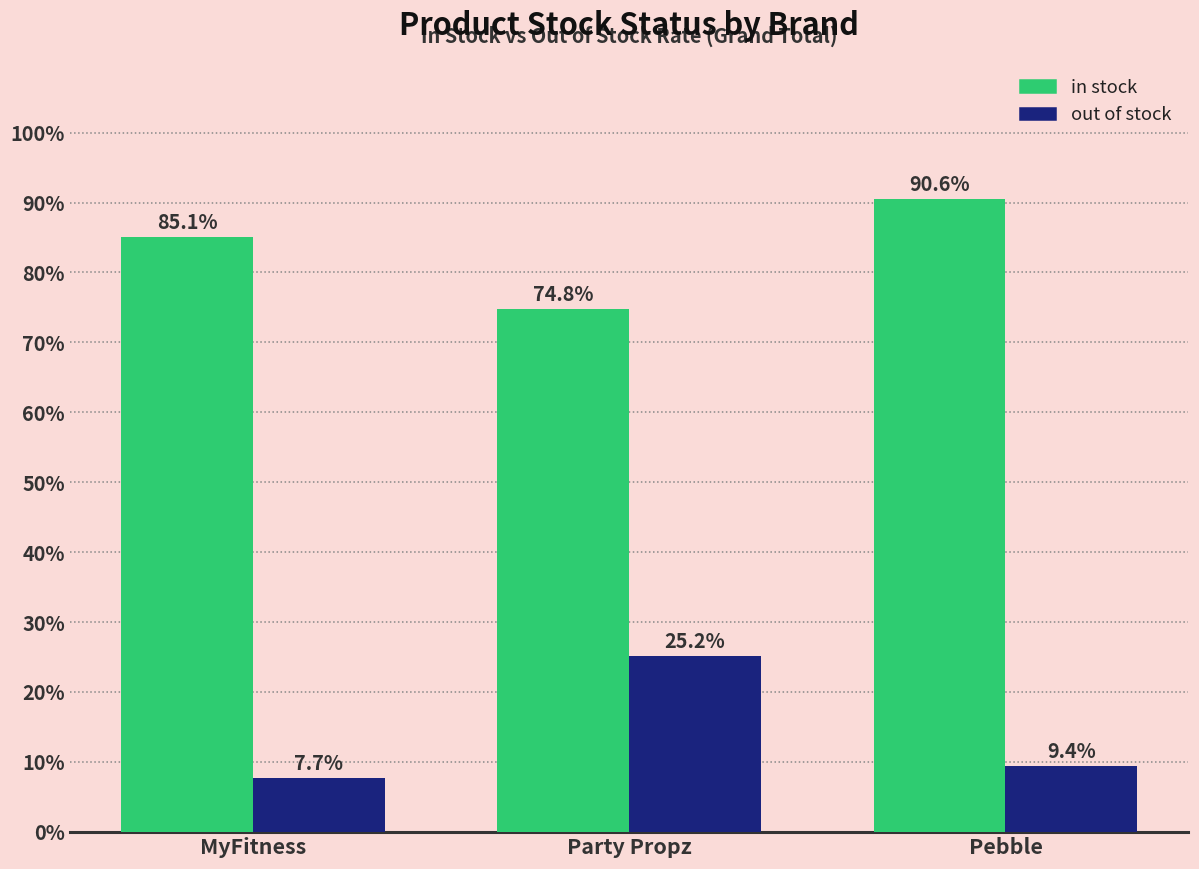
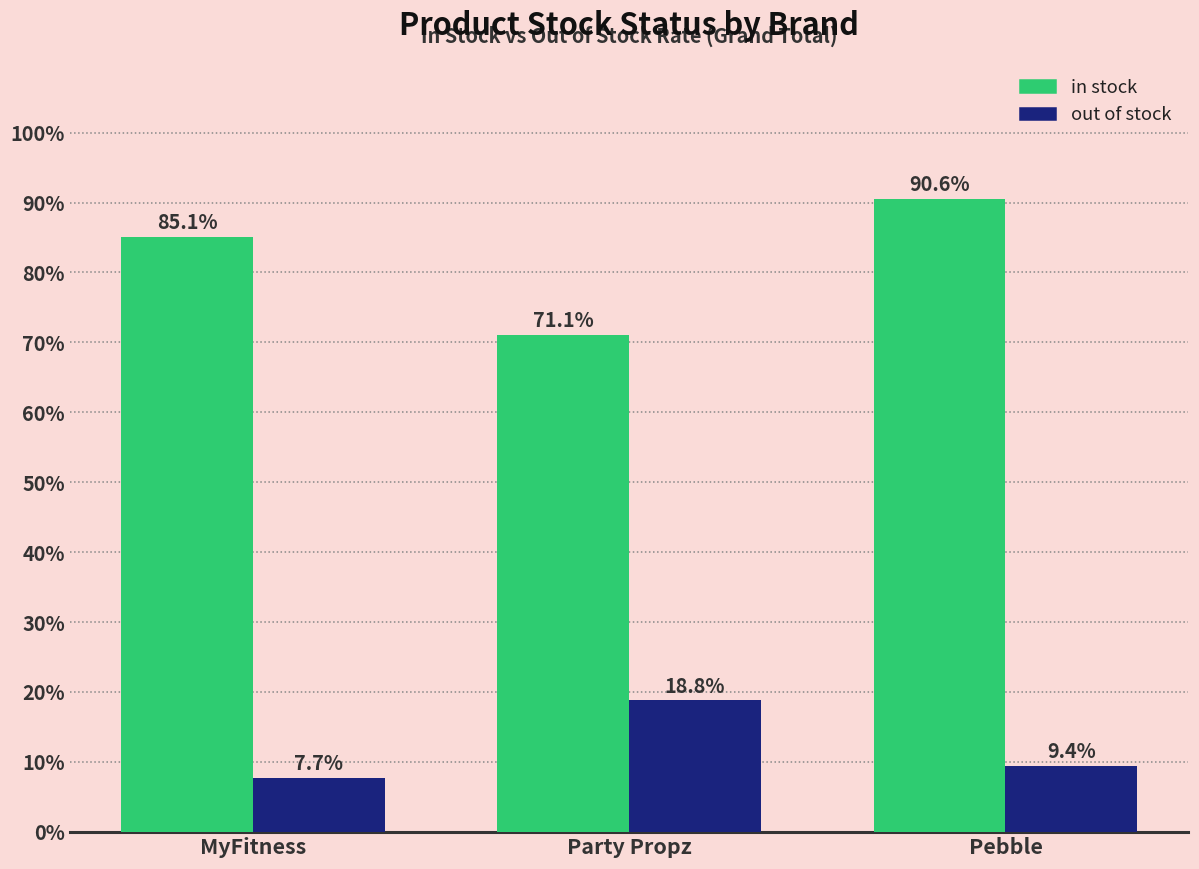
in stock, Party Propz: 74.8% -> 71.1%
out of stock, Party Propz: 25.2% -> 18.8%
